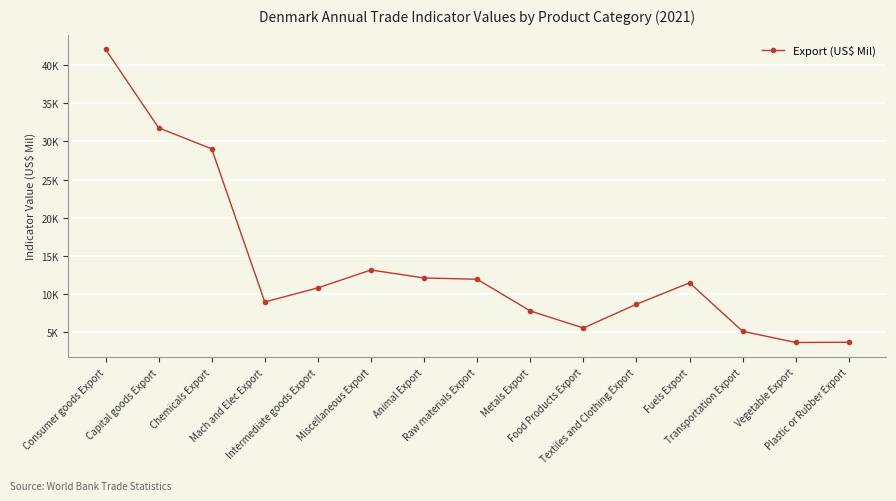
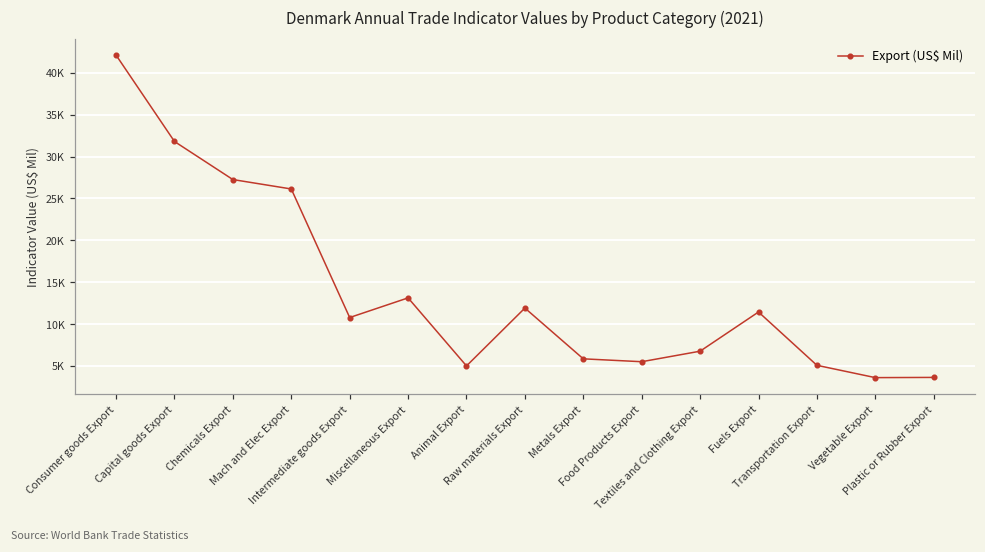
Chemicals Export: 29000 -> 27000
Mach and Elec Export: 9000 -> 26000
Animal Export: 12000 -> 5000
Metals Export: 8000 -> 6000
Textiles and Clothing Export: 9000 -> 7000
